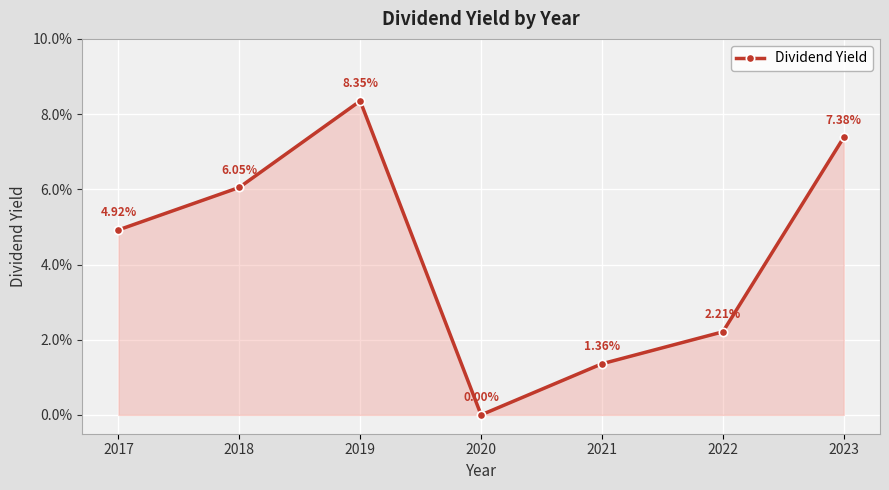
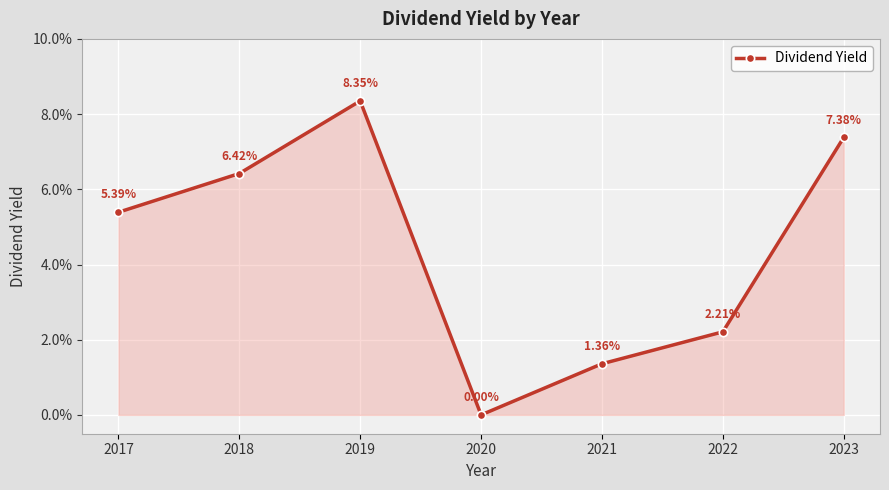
2017: 4.92% -> 5.39%
2018: 6.05% -> 6.42%
